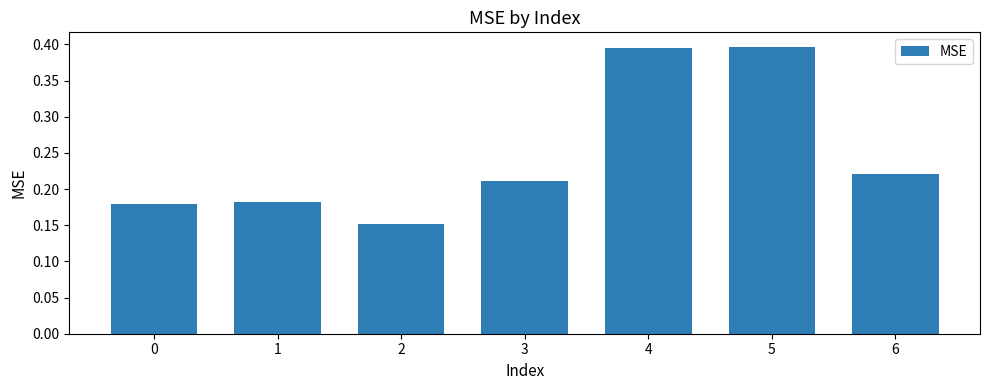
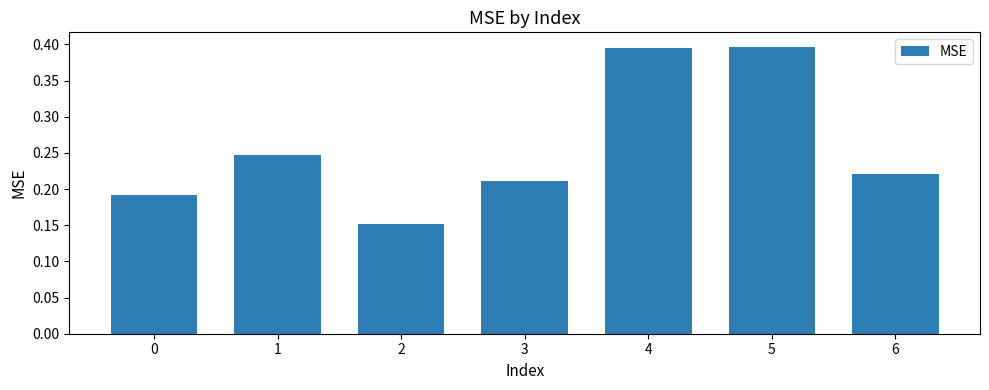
0: 0.18 -> 0.19
1: 0.18 -> 0.25
